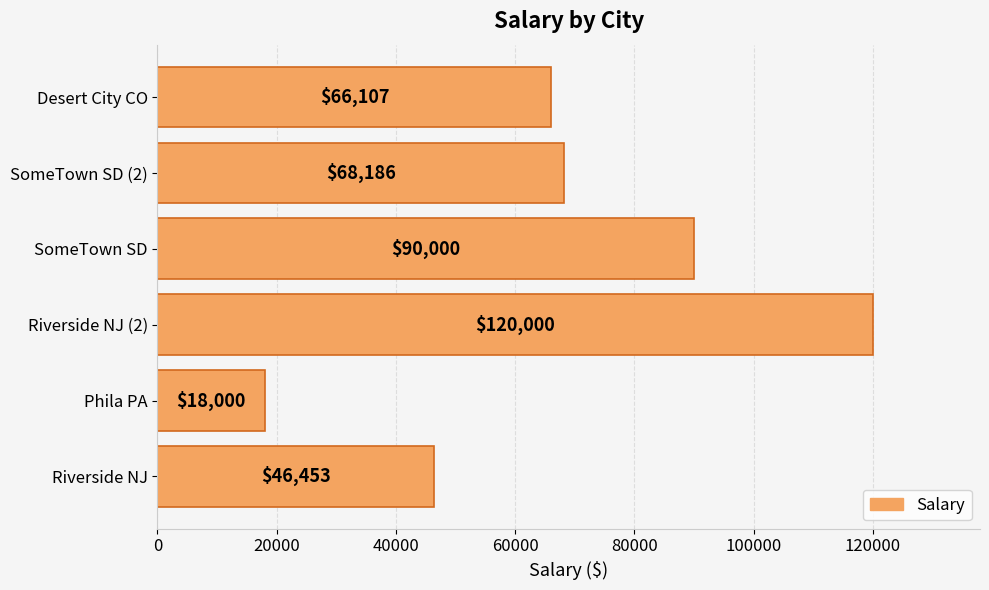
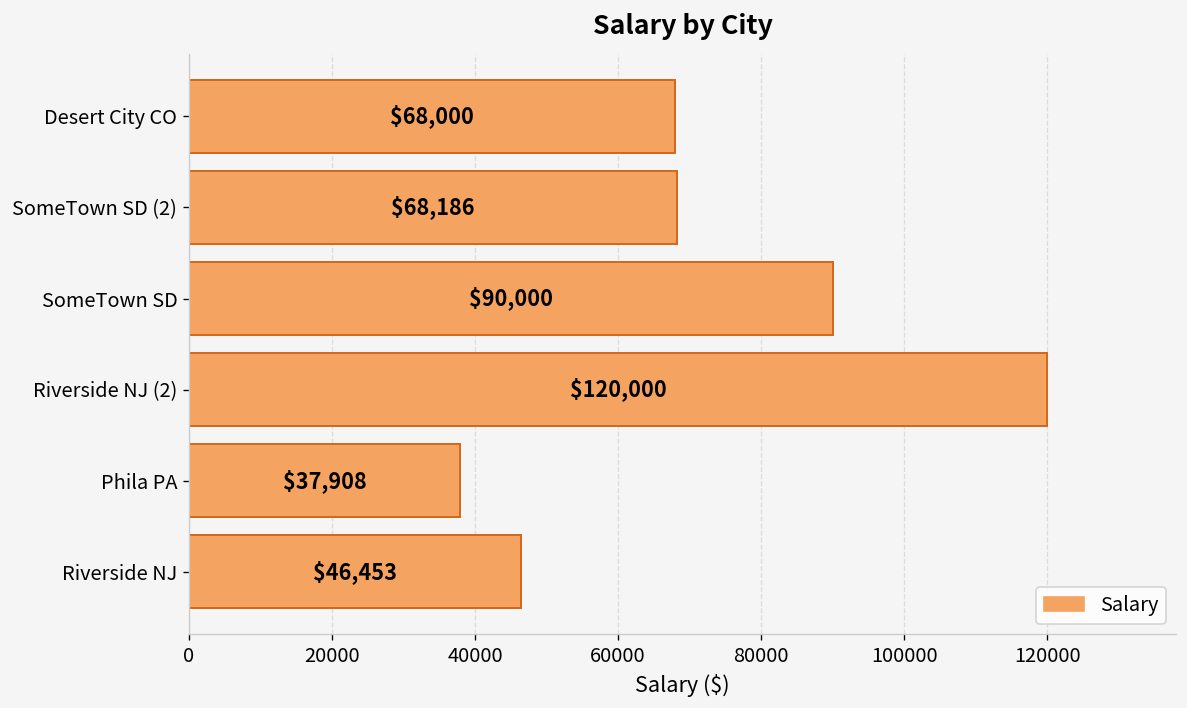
Desert City CO: $66,107 -> $68,000
Phila PA: $18,000 -> $37,908
